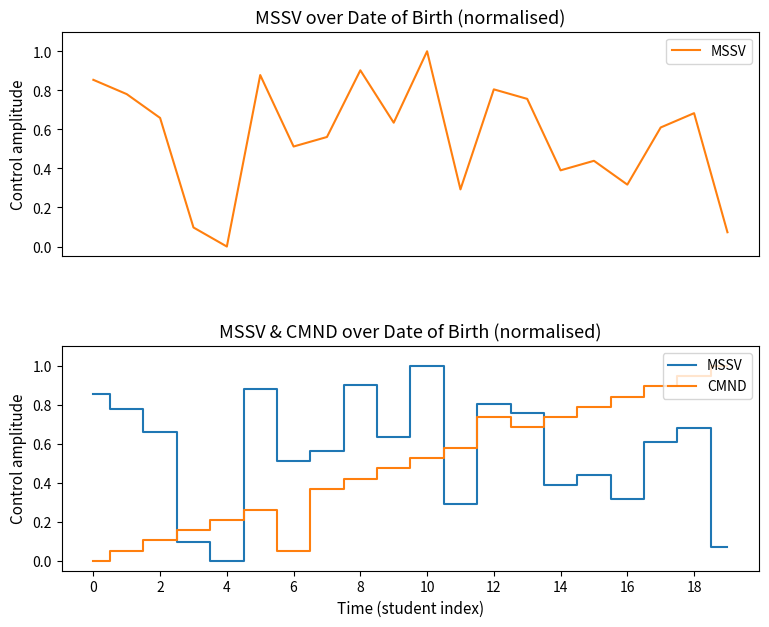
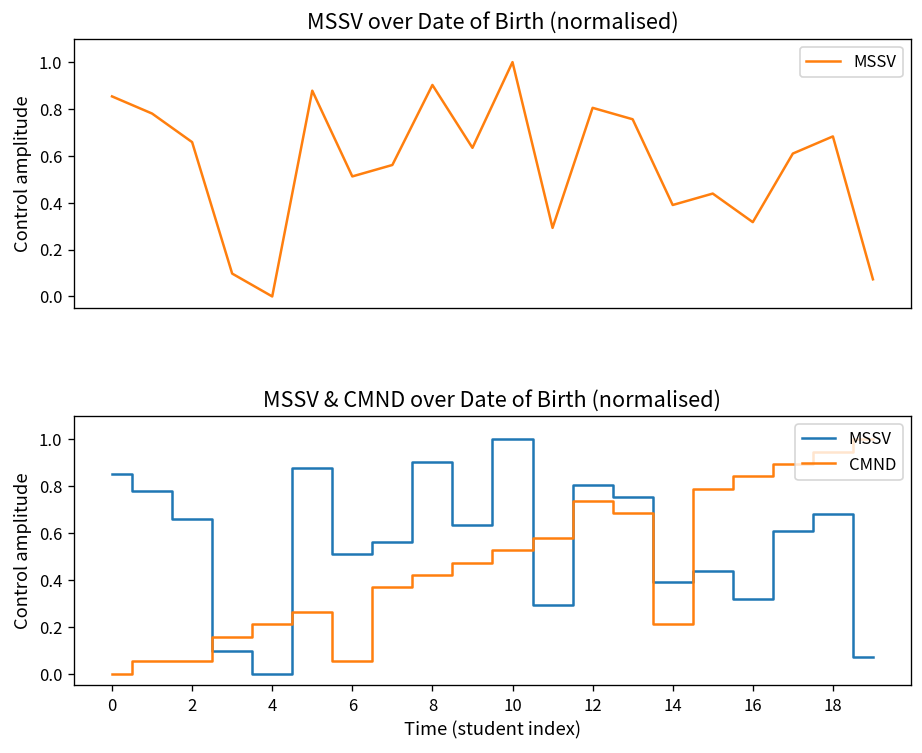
MSSV & CMND over Date of Birth (normalised), CMND, 2: 0.11 -> 0.05
MSSV & CMND over Date of Birth (normalised), CMND, 14: 0.74 -> 0.21
